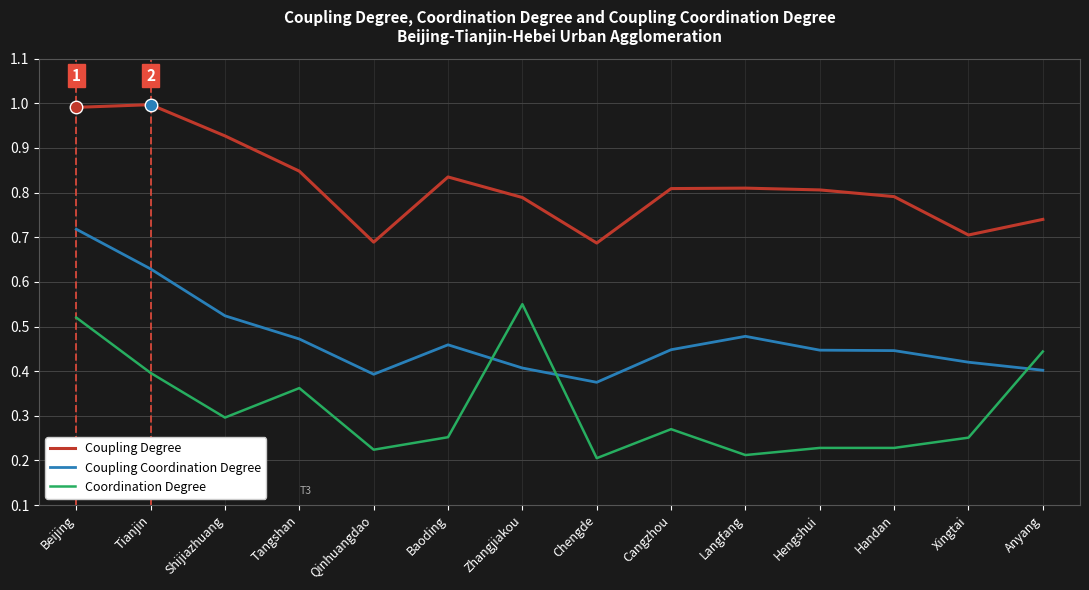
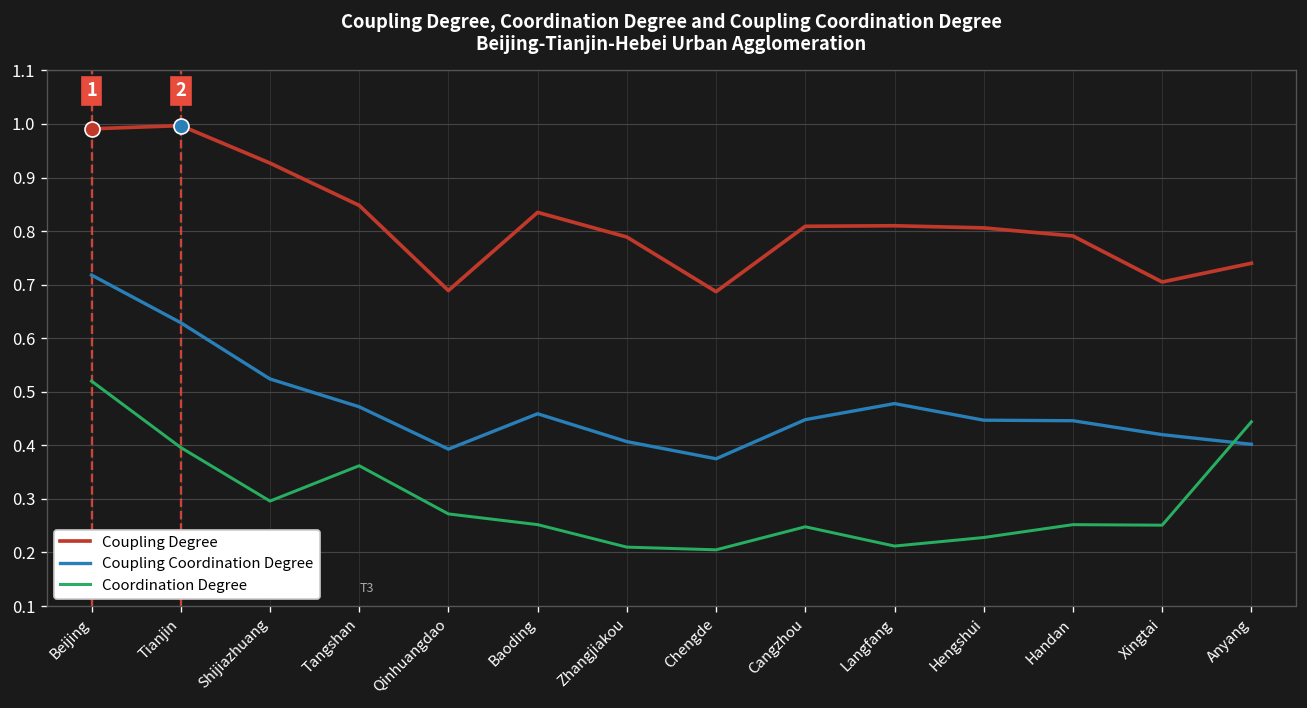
Coordination Degree, Qinhuangdao: 0.22 -> 0.27
Coordination Degree, Zhangjiakou: 0.55 -> 0.21
Coordination Degree, Cangzhou: 0.27 -> 0.25
Coordination Degree, Handan: 0.23 -> 0.25
